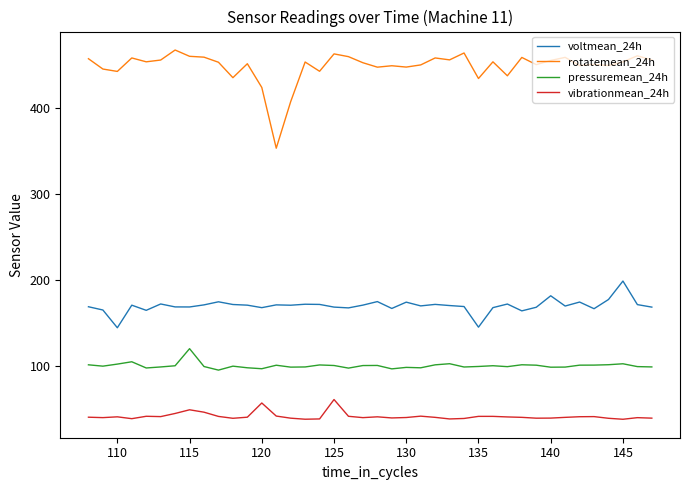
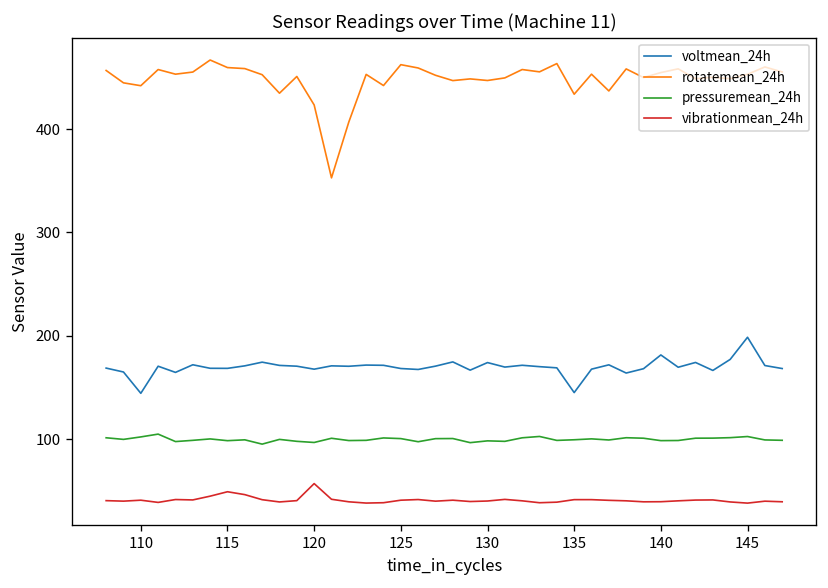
pressuremean_24h, 115: 120 -> 100
vibrationmean_24h, 125: 60 -> 40
